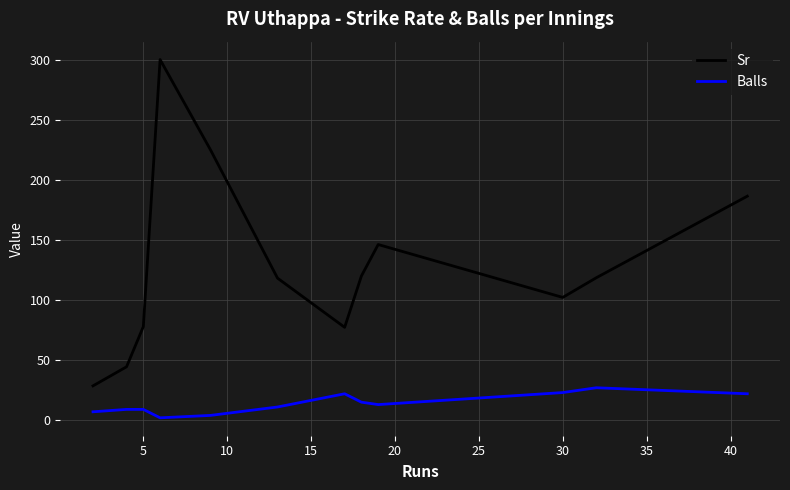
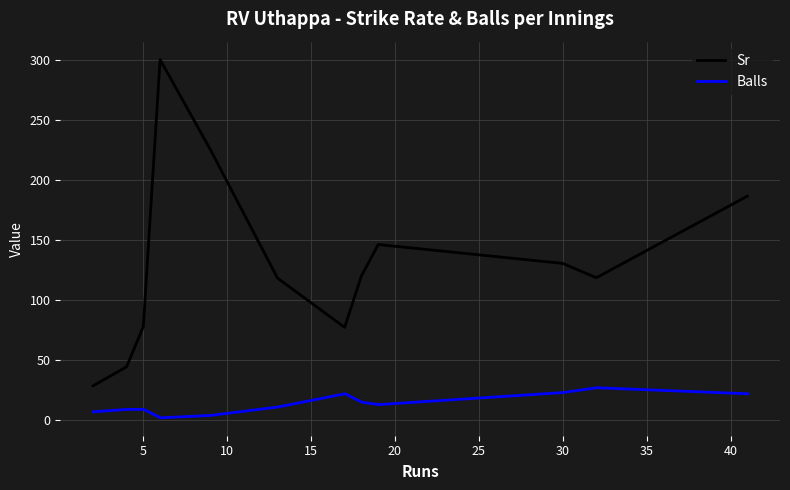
Sr, 30: 102 -> 130
